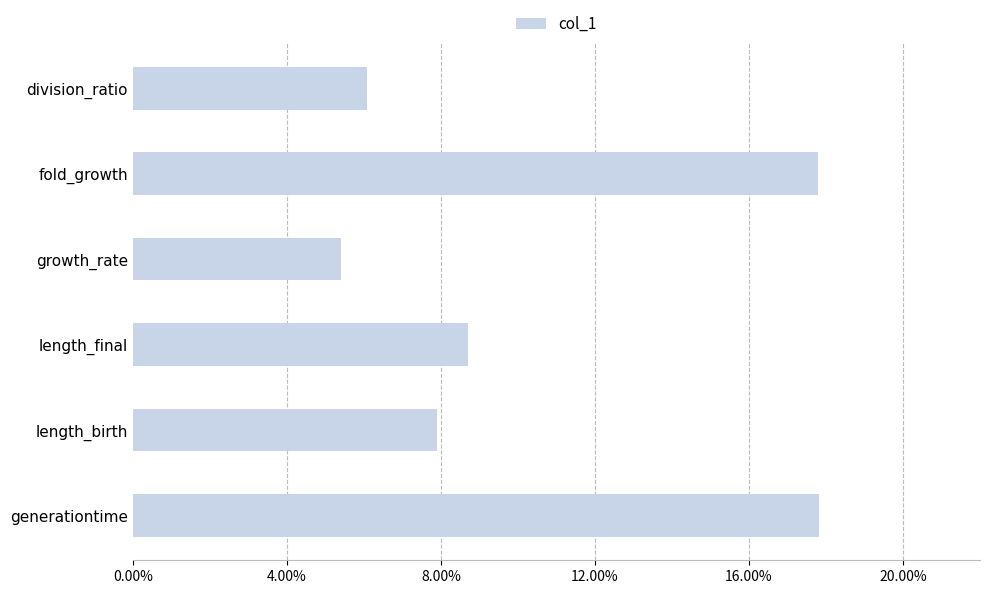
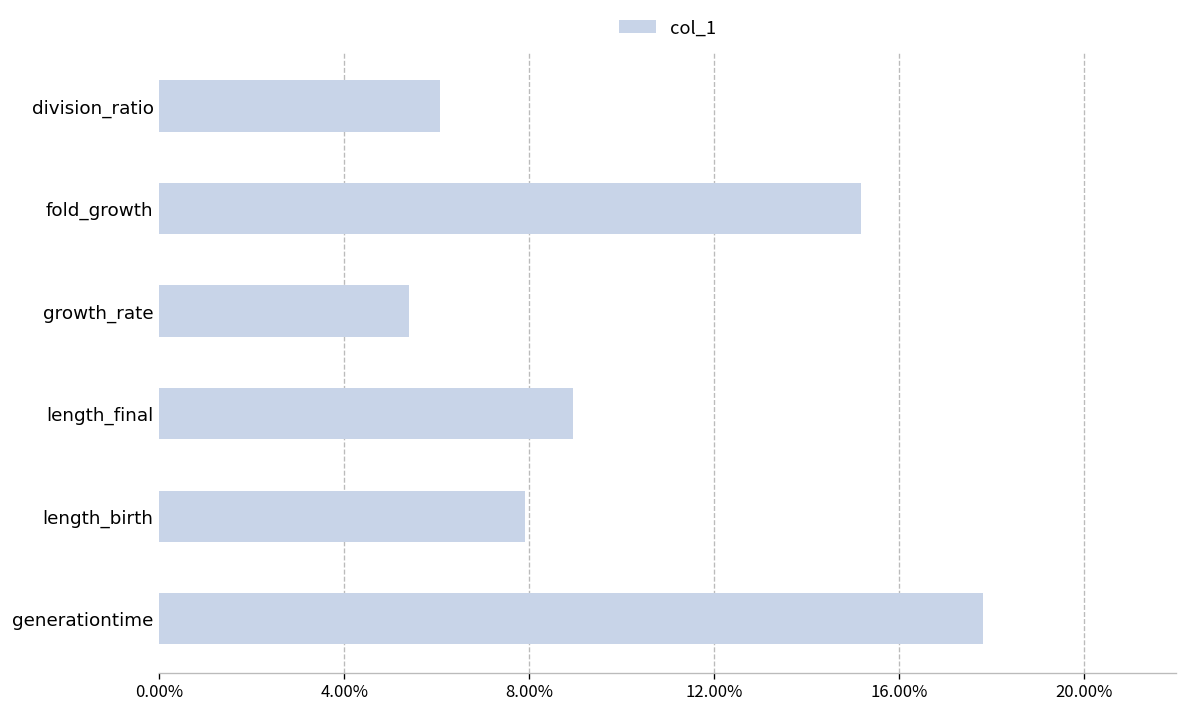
fold_growth: 17.8% -> 15.2%
length_final: 8.7% -> 8.9%
